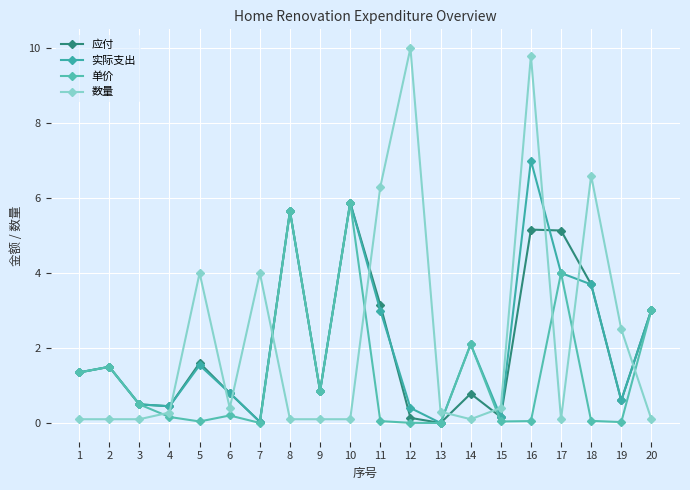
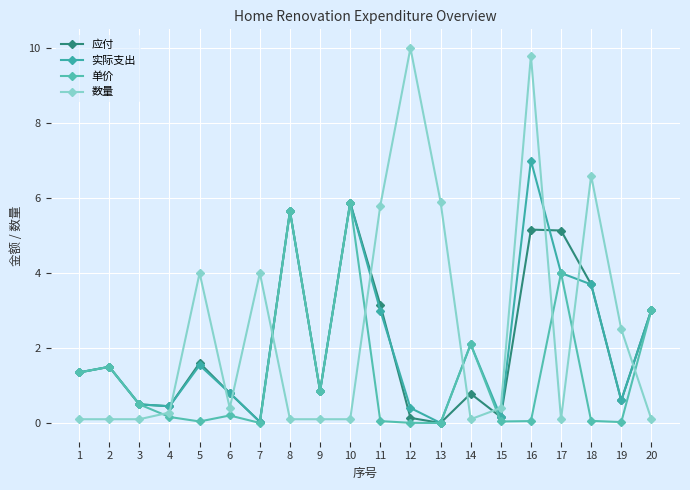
数量, 11: 6.3 -> 5.8
数量, 13: 0.3 -> 5.9
